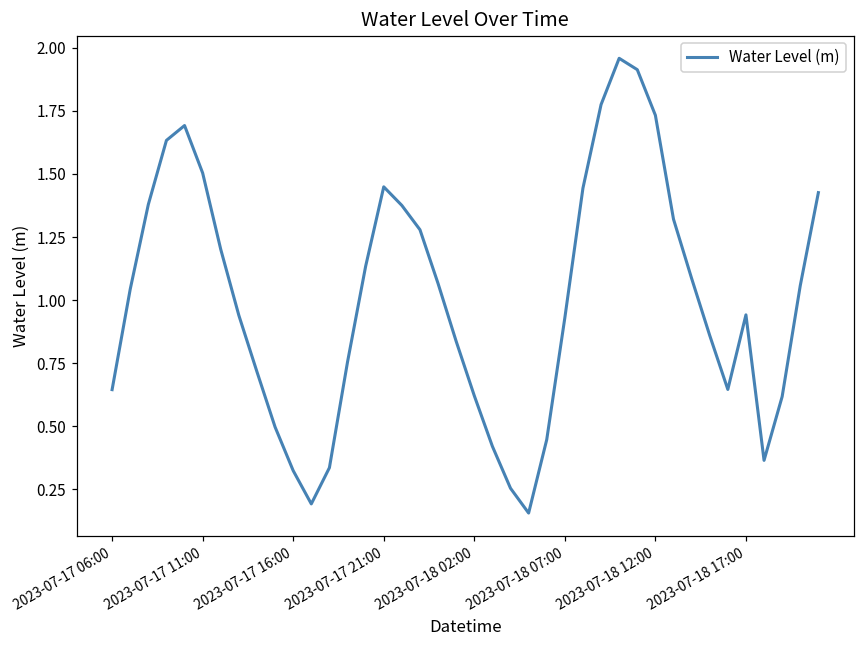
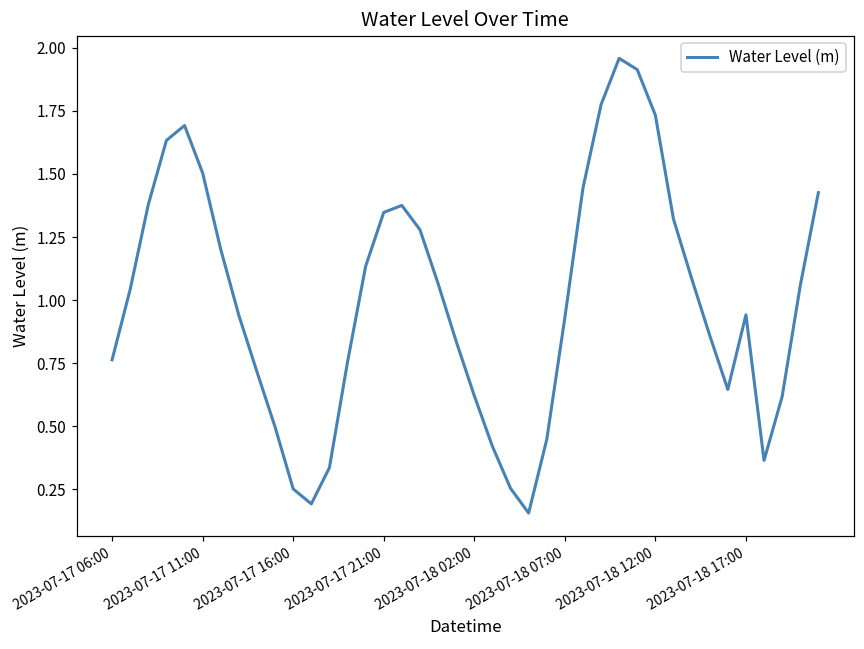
2023-07-17 06:00: 0.65 -> 0.76
2023-07-17 16:00: 0.32 -> 0.25
2023-07-17 21:00: 1.45 -> 1.35
